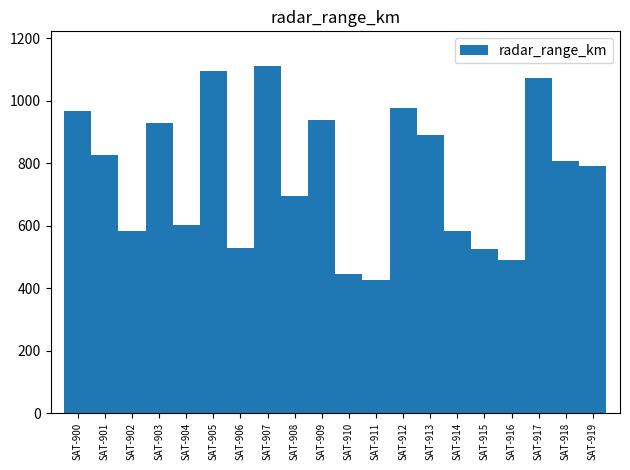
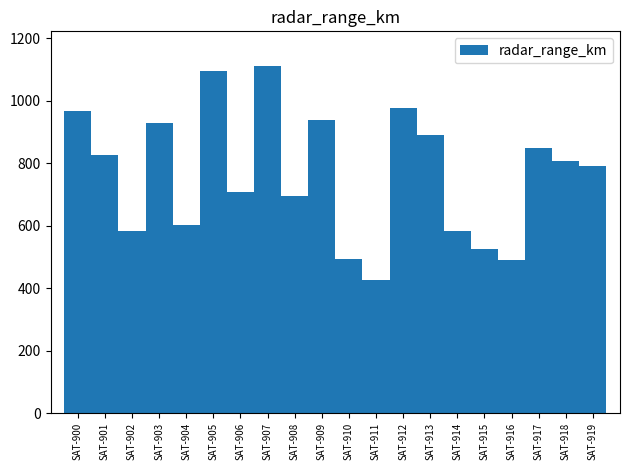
SAT-906: 530 -> 710
SAT-910: 450 -> 490
SAT-917: 1070 -> 850
